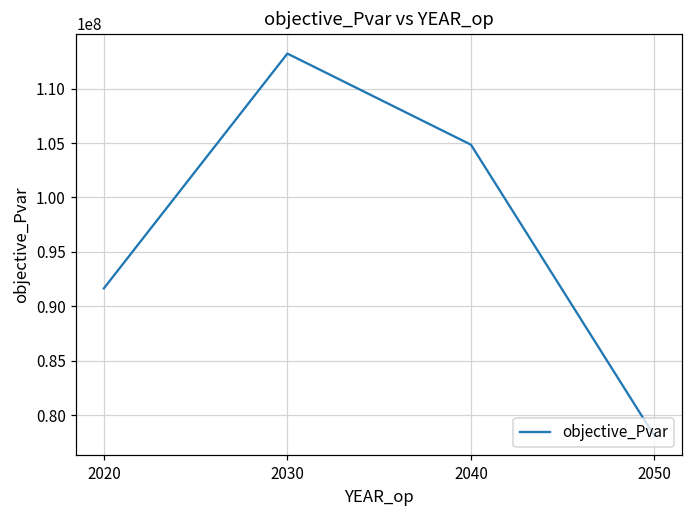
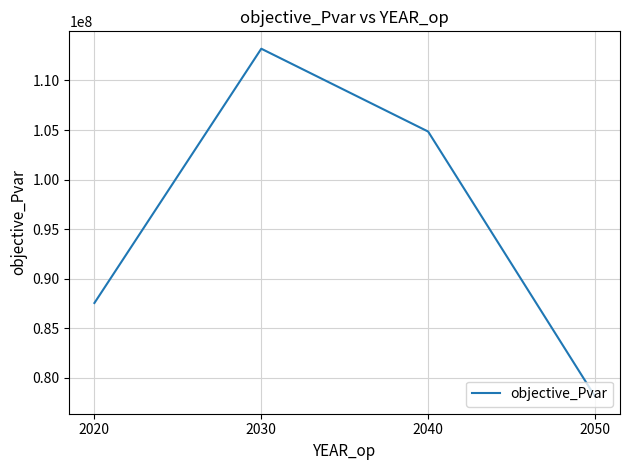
2020: 92000000 -> 88000000
